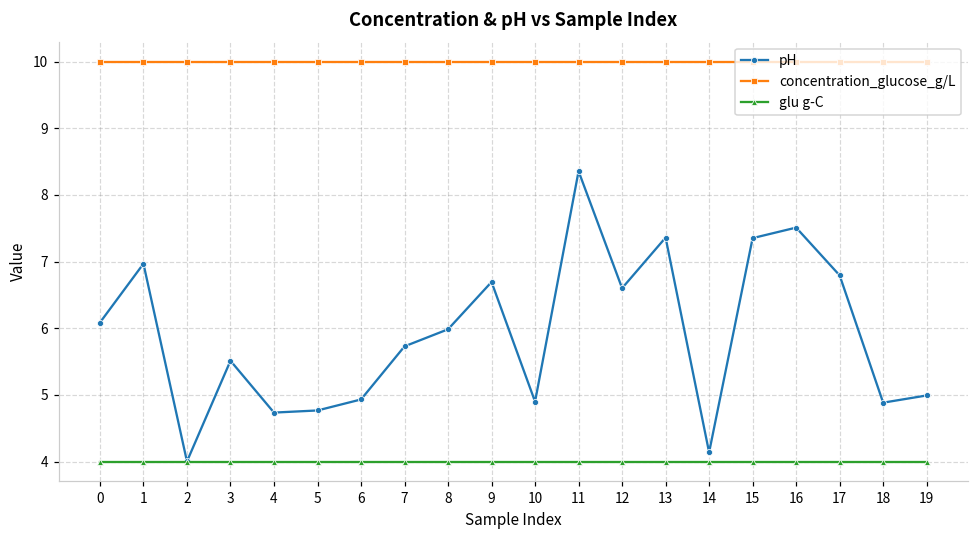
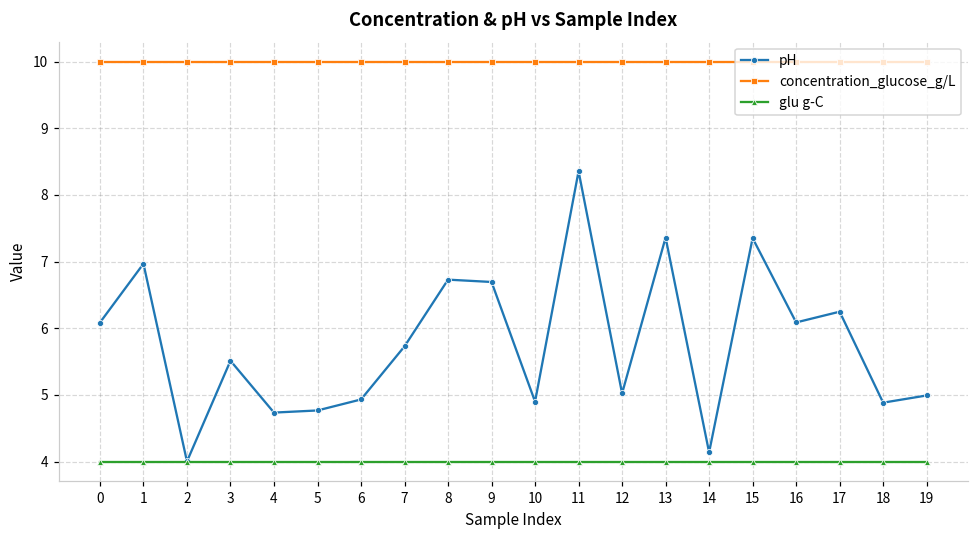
pH, 8: 6.0 -> 6.7
pH, 12: 6.6 -> 5.0
pH, 16: 7.5 -> 6.1
pH, 17: 6.8 -> 6.2
